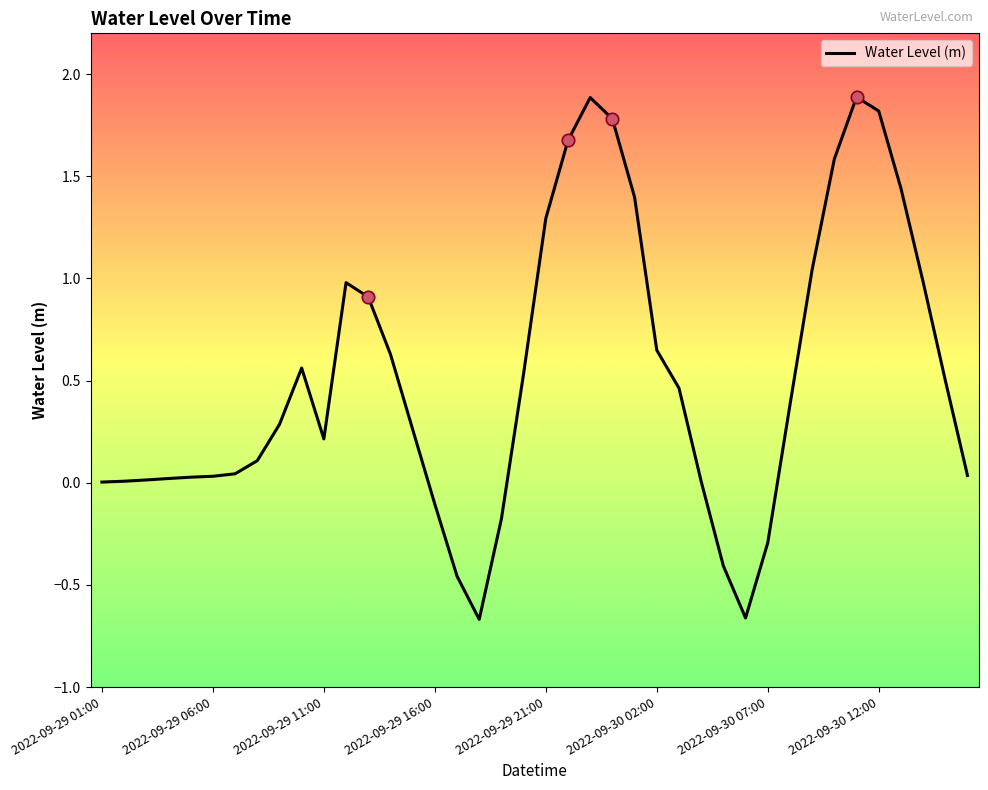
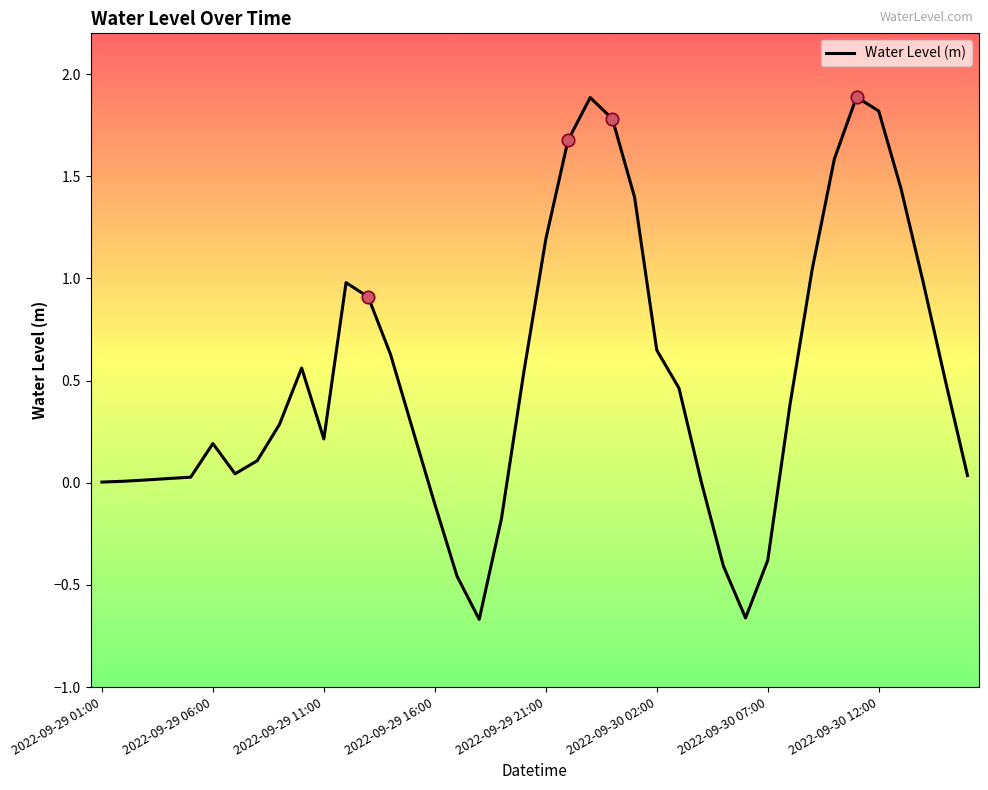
Water Level (m), 2022-09-29 06:00: 0.03 -> 0.19
Water Level (m), 2022-09-29 21:00: 1.29 -> 1.19
Water Level (m), 2022-09-30 07:00: -0.29 -> -0.38
